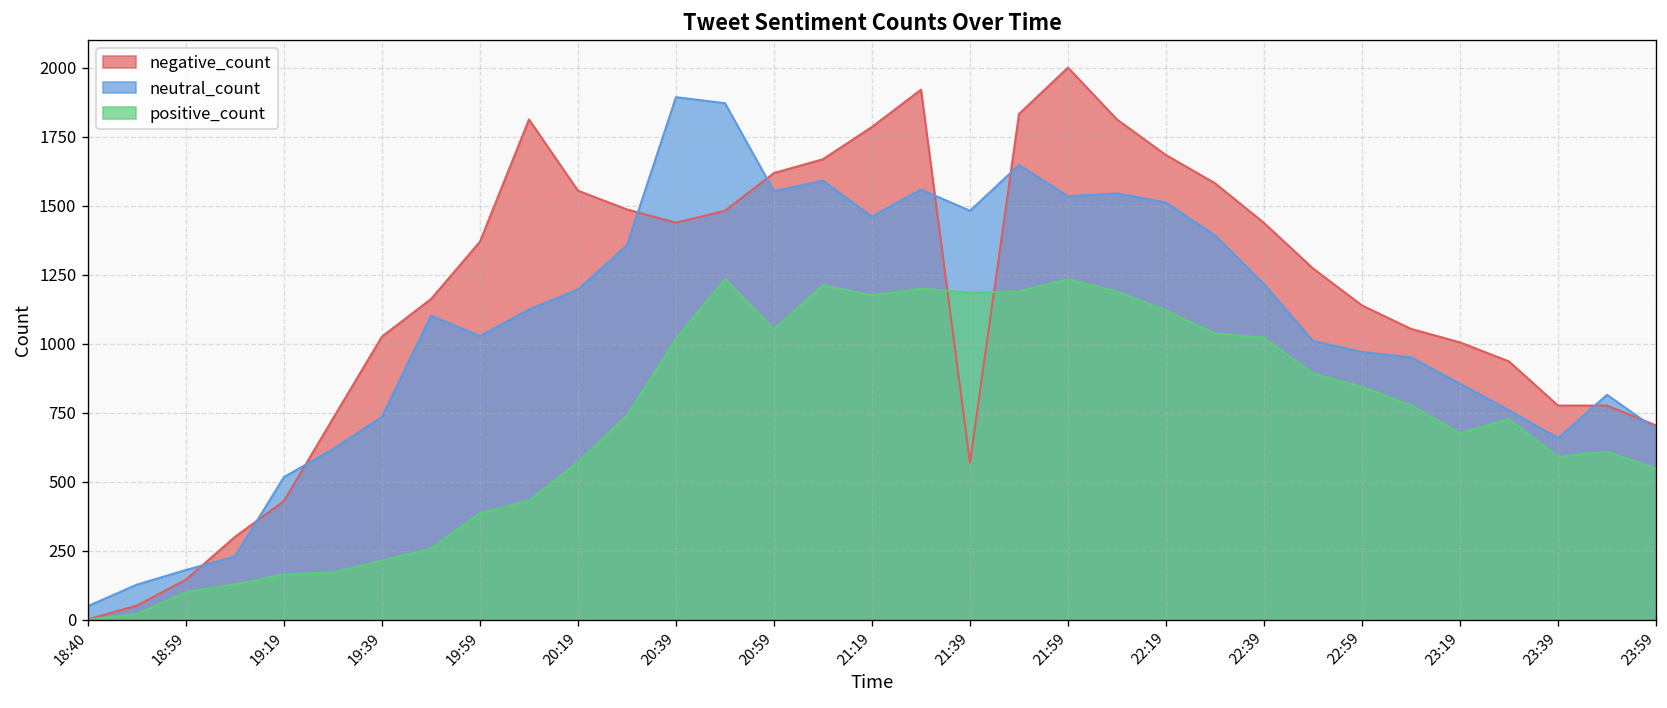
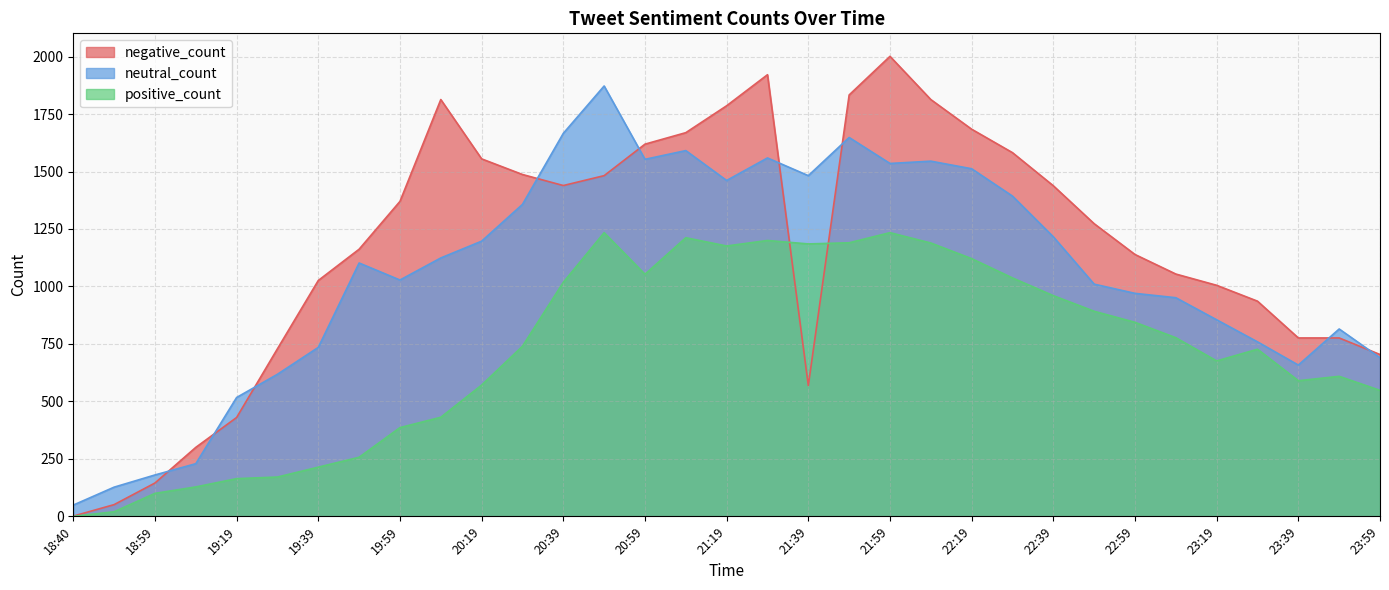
neutral_count, 20:39: 1890 -> 1670
positive_count, 22:39: 1020 -> 960
